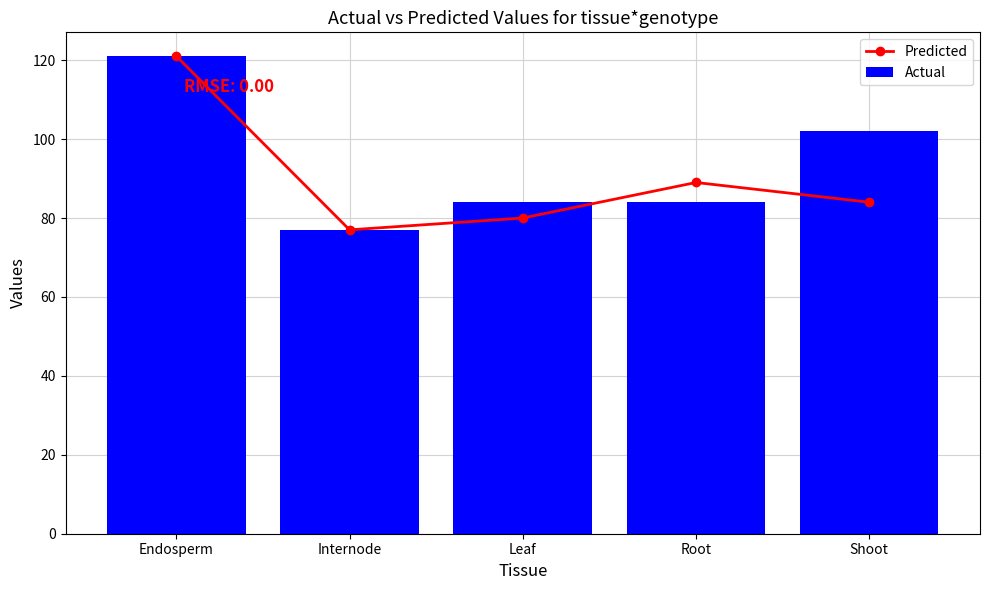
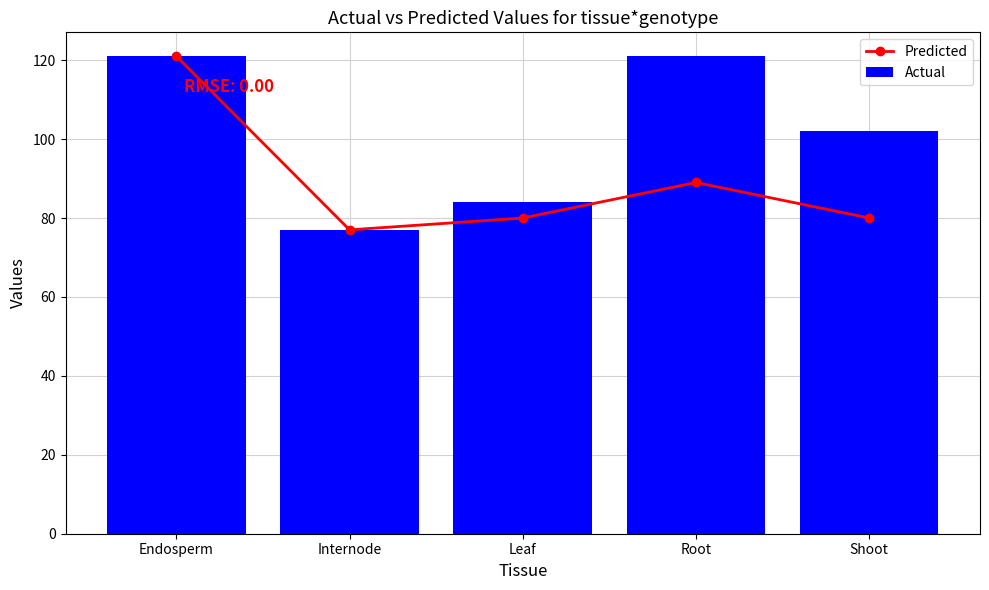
Actual, Root: 84 -> 121
Predicted, Shoot: 84 -> 80
